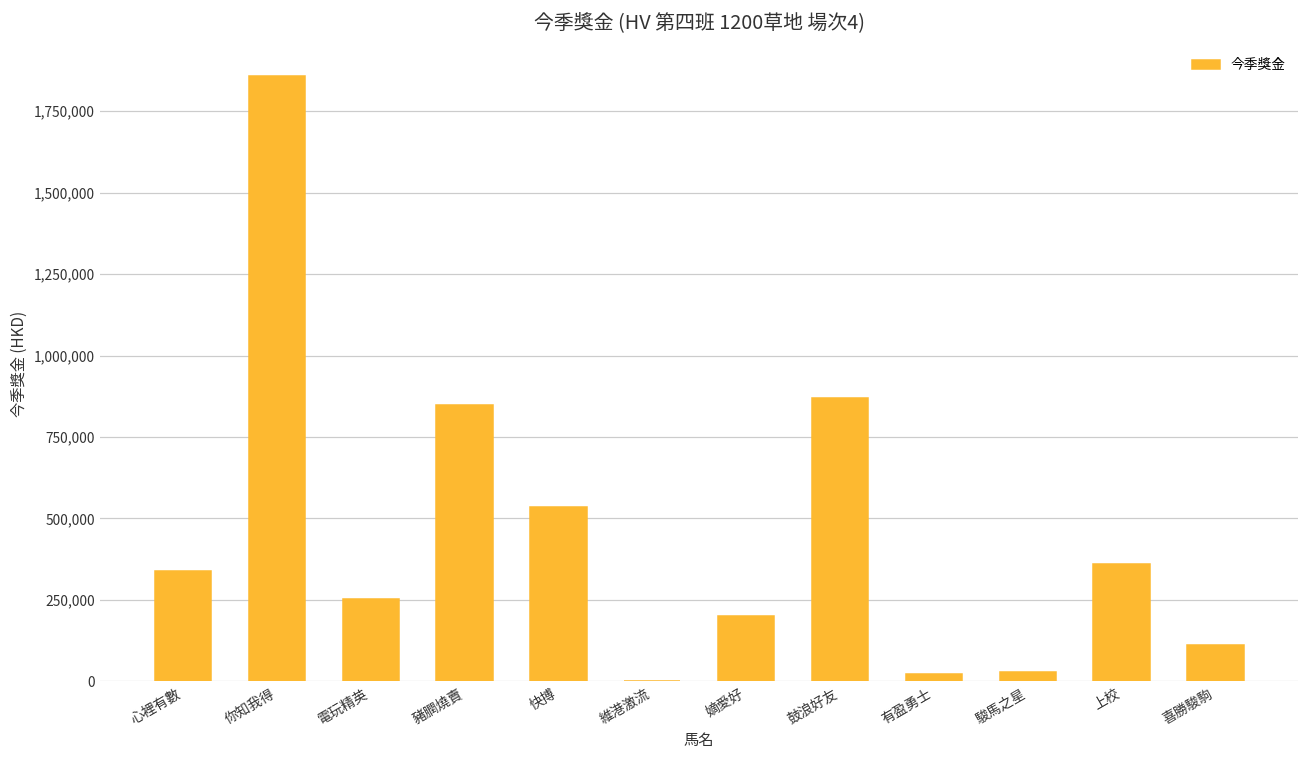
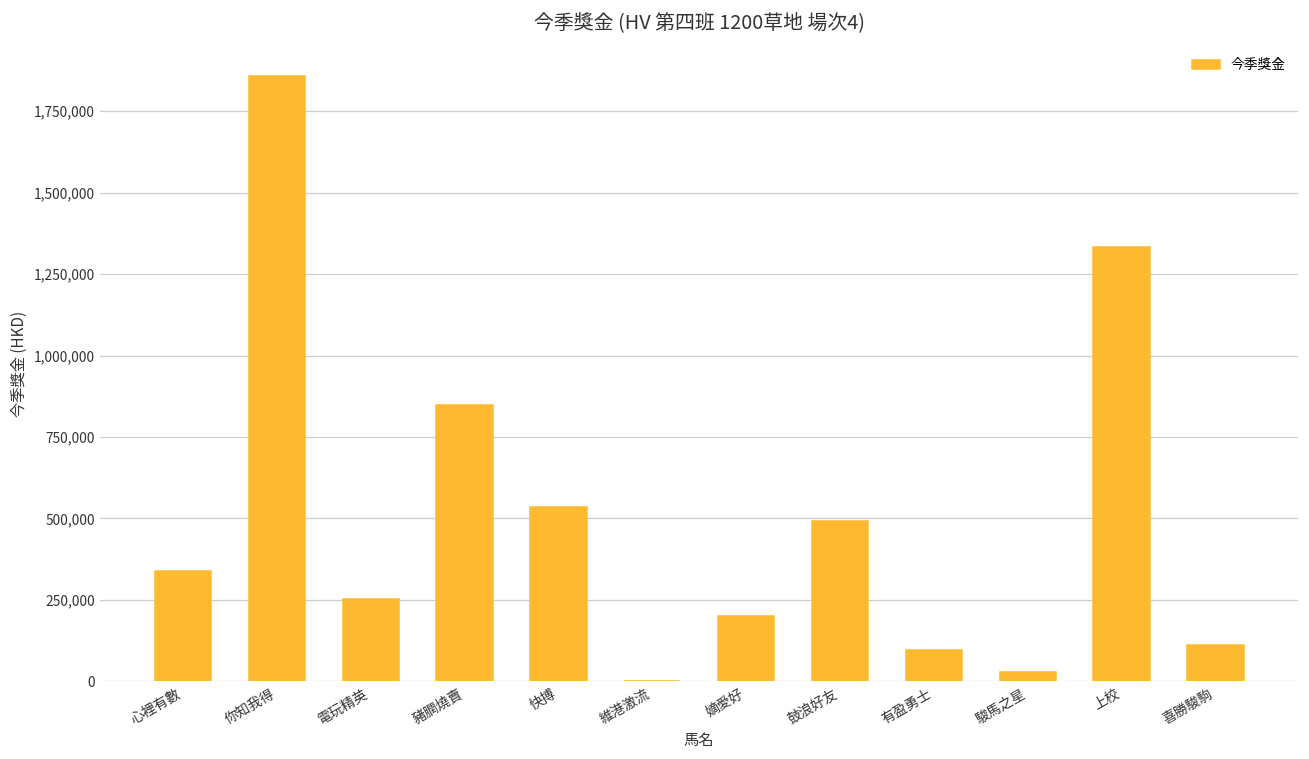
鼓浪好友: 870,000 -> 490,000
有盈勇士: 20,000 -> 100,000
上校: 360,000 -> 1,330,000
